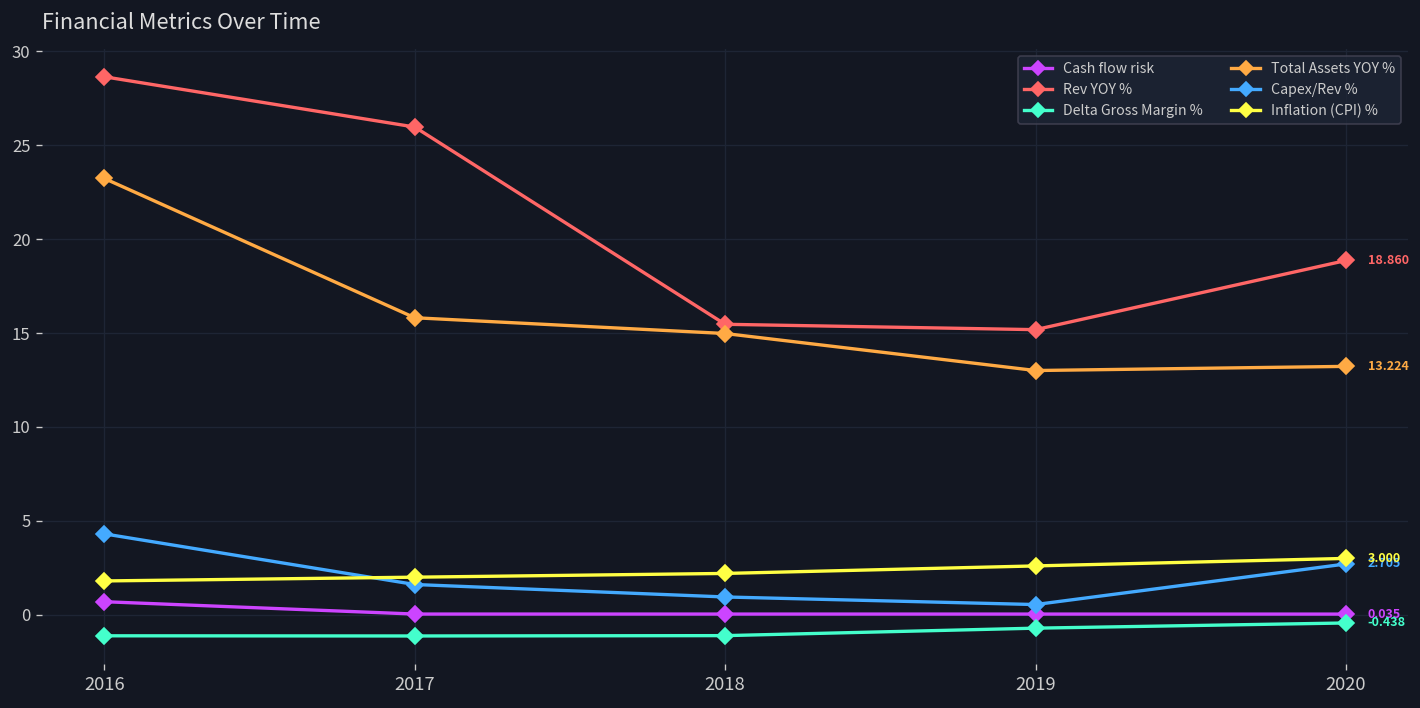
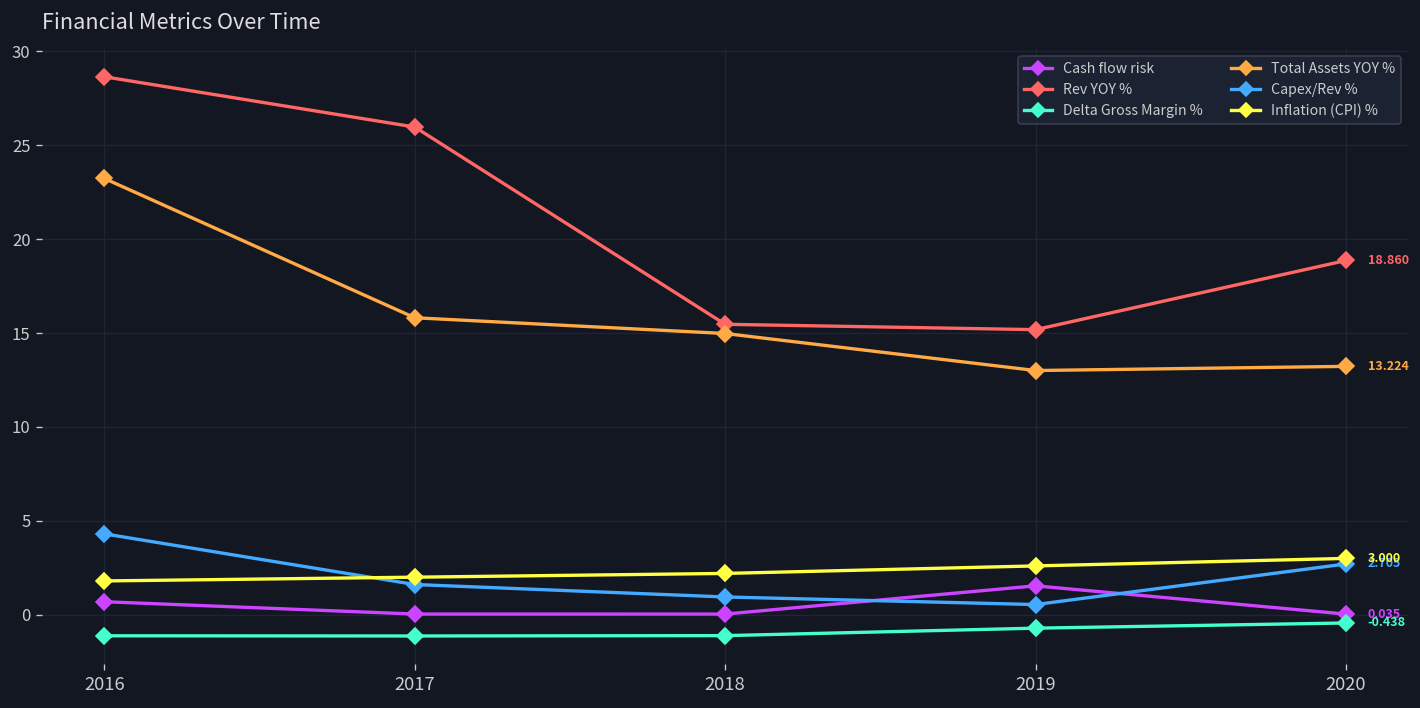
Cash flow risk, 2019: 0.0 -> 1.5
